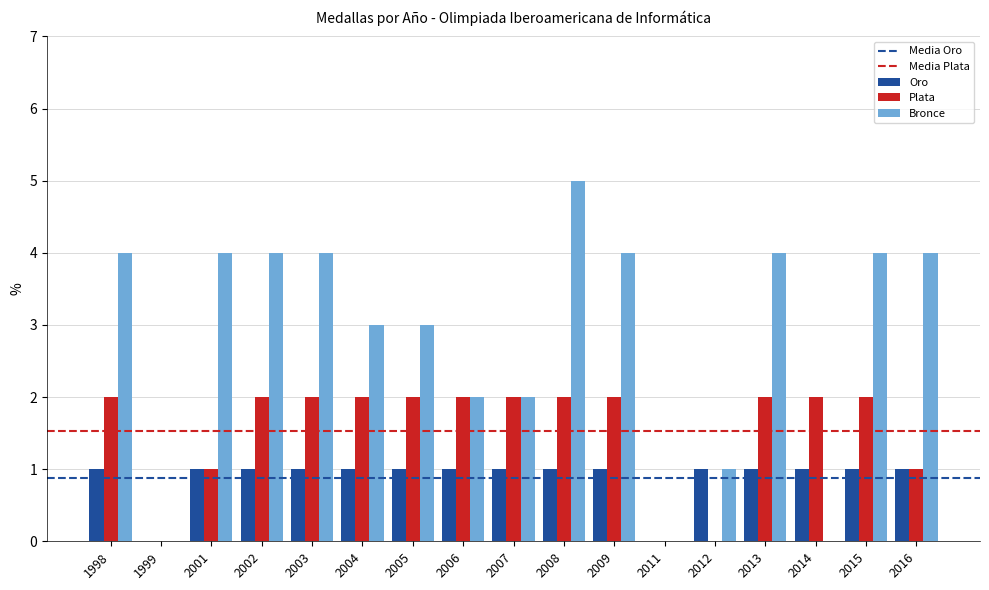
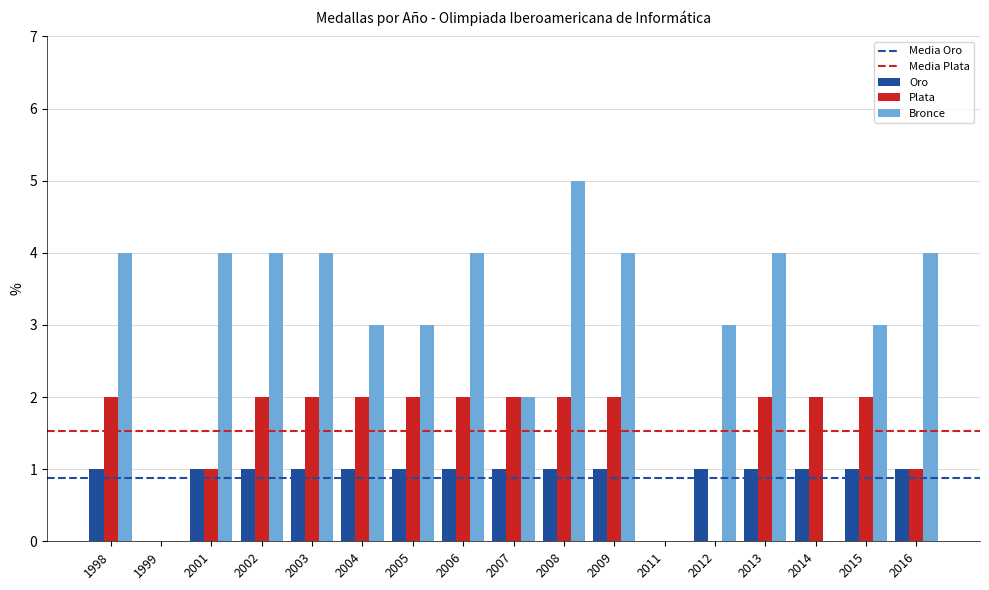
Bronce, 2006: 2 -> 4
Bronce, 2012: 1 -> 3
Bronce, 2015: 4 -> 3
